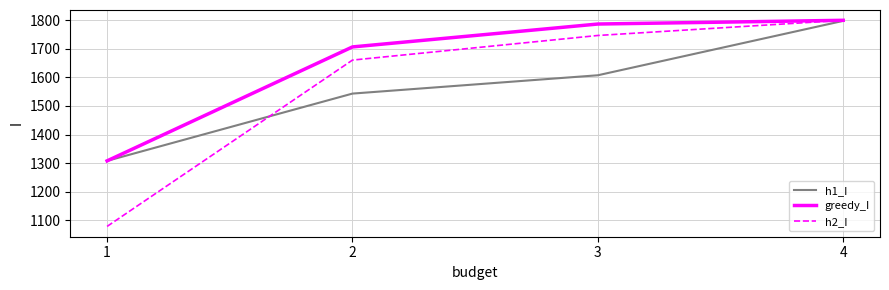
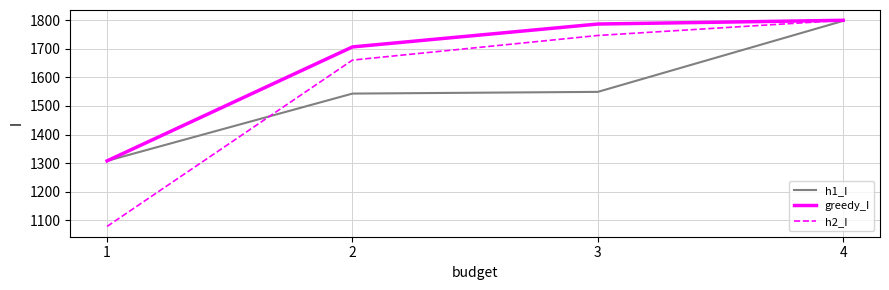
h1_I, 3: 1610 -> 1550
